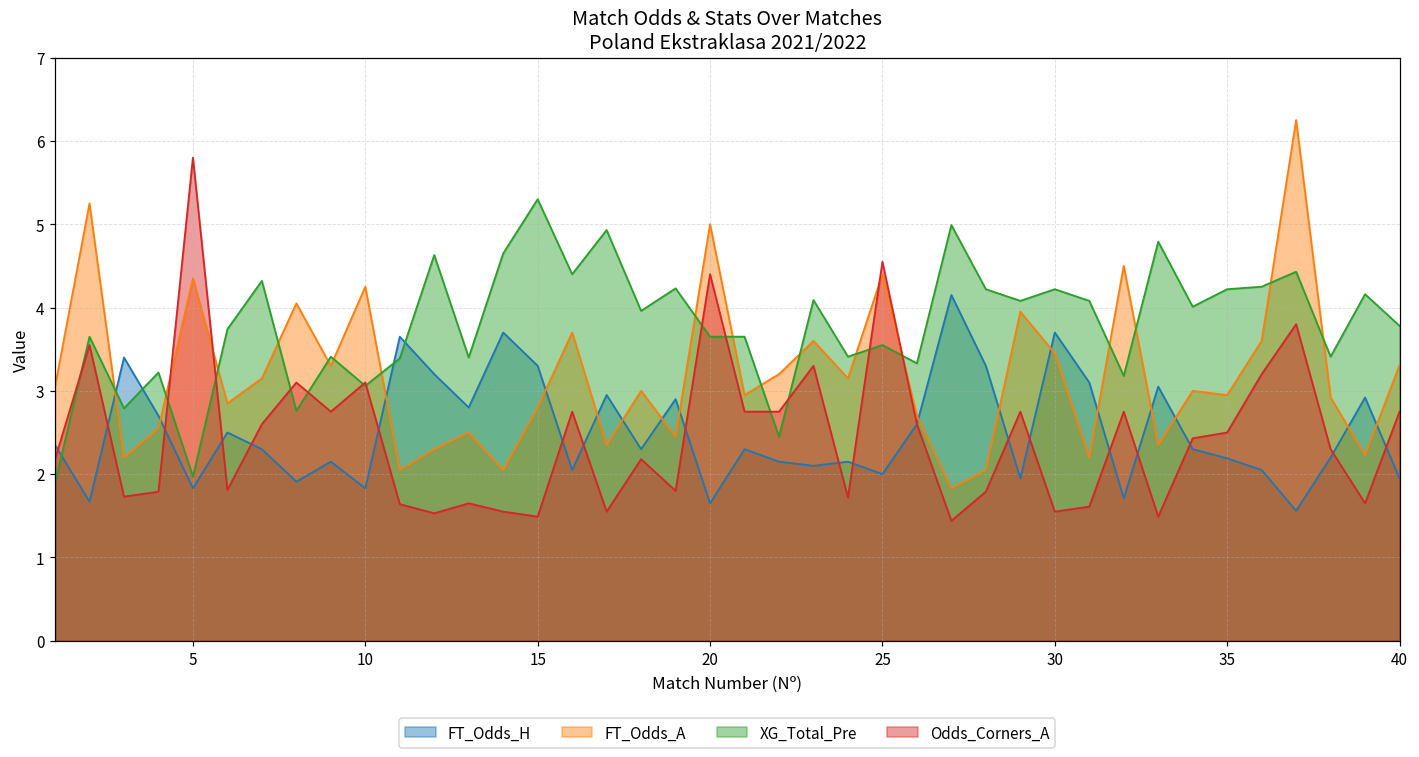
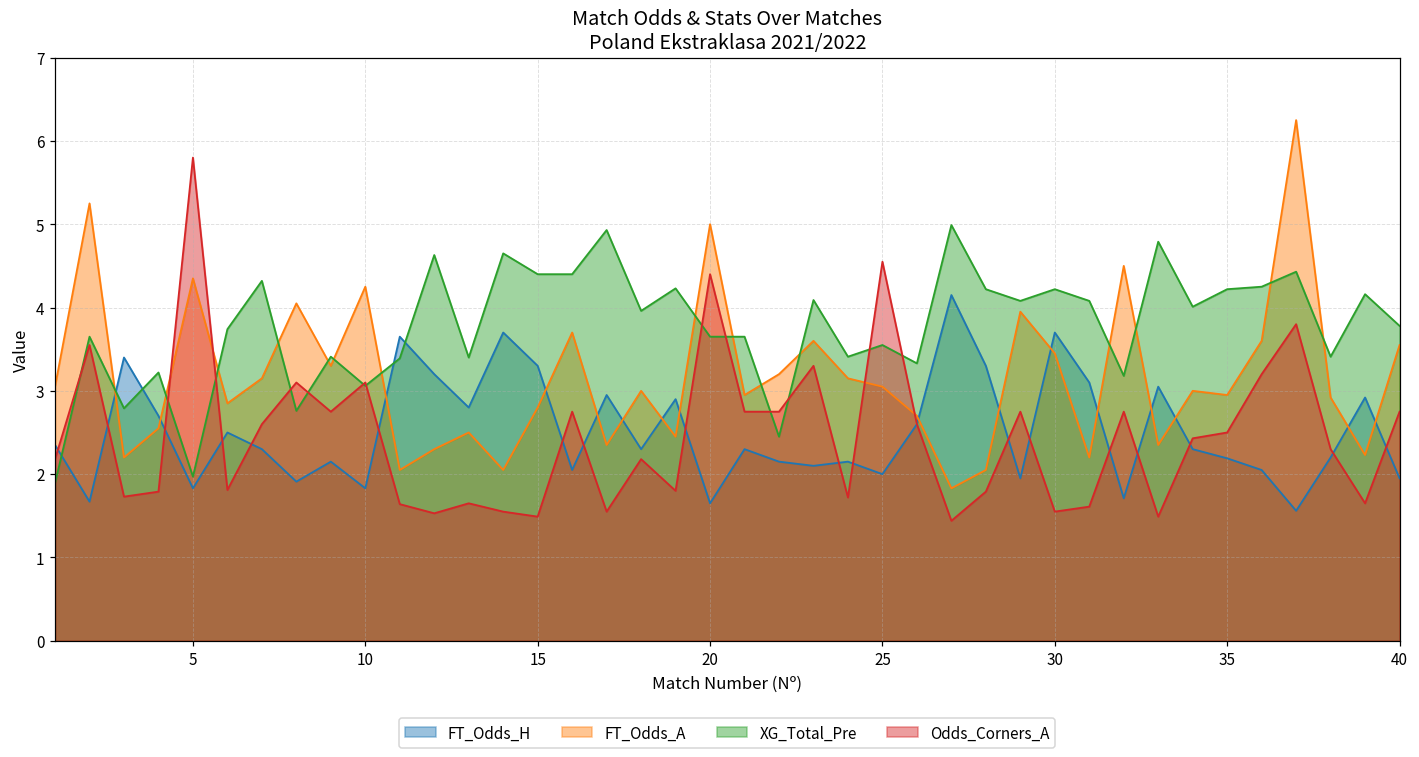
XG_Total_Pre, 15: 5.3 -> 4.4
FT_Odds_A, 25: 4.4 -> 3.1
FT_Odds_A, 40: 3.3 -> 3.6
